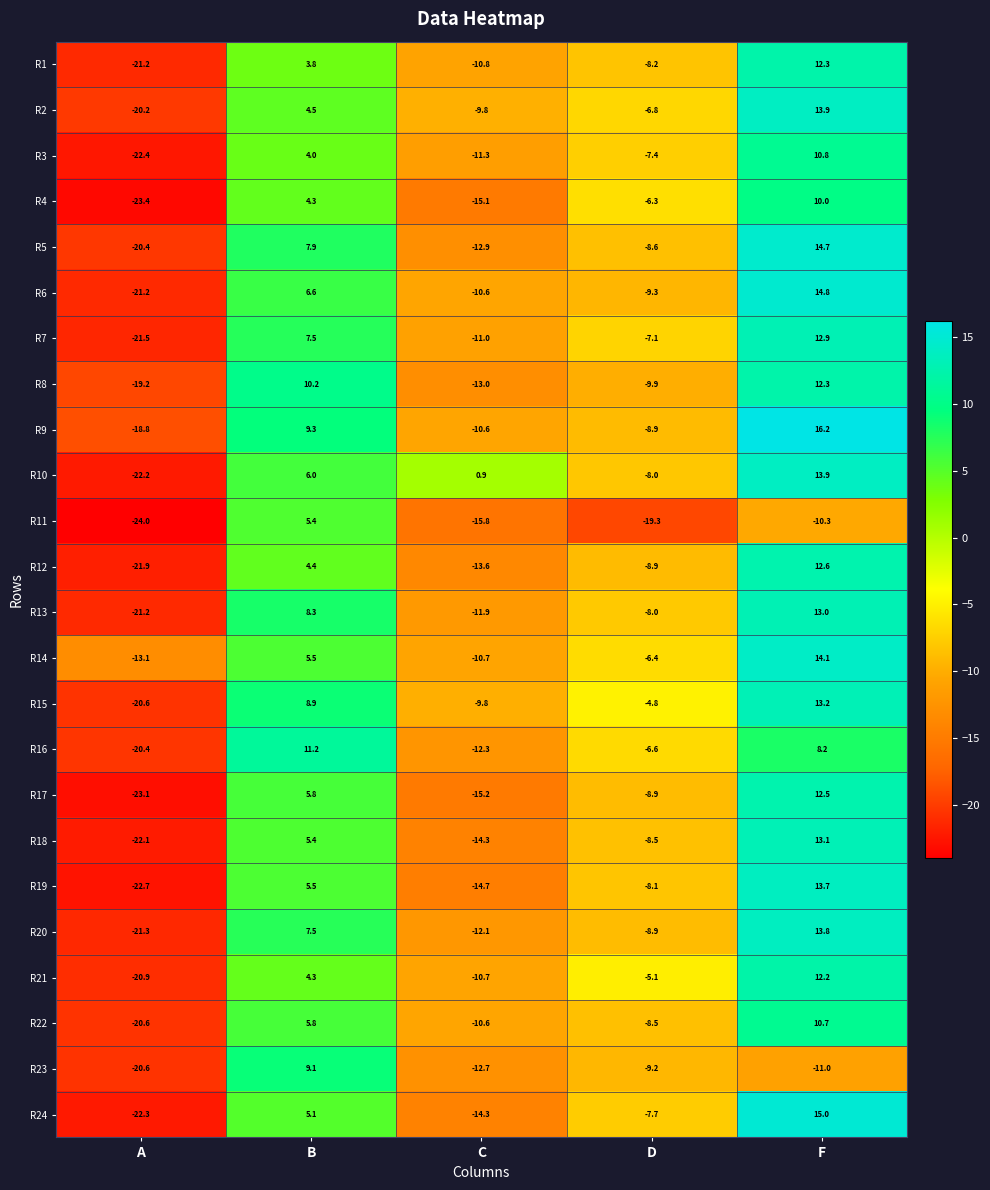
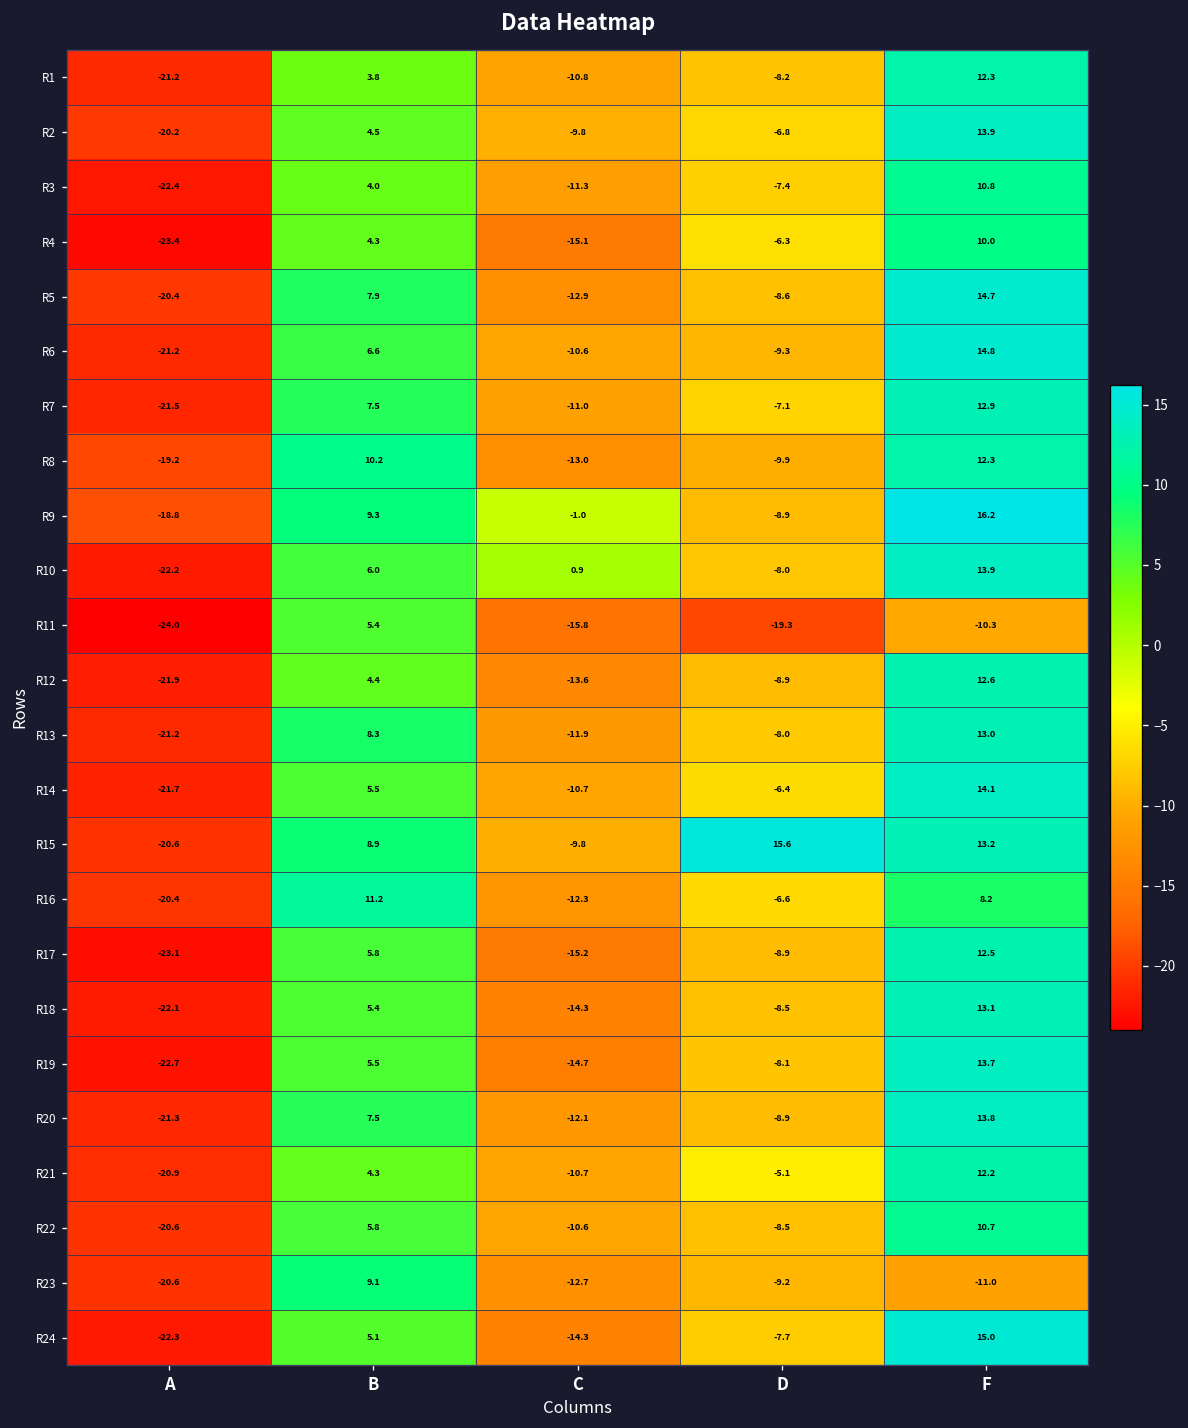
R9, C: -10.6 -> -1.0
R14, A: -13.1 -> -21.7
R15, D: -4.8 -> 15.6
